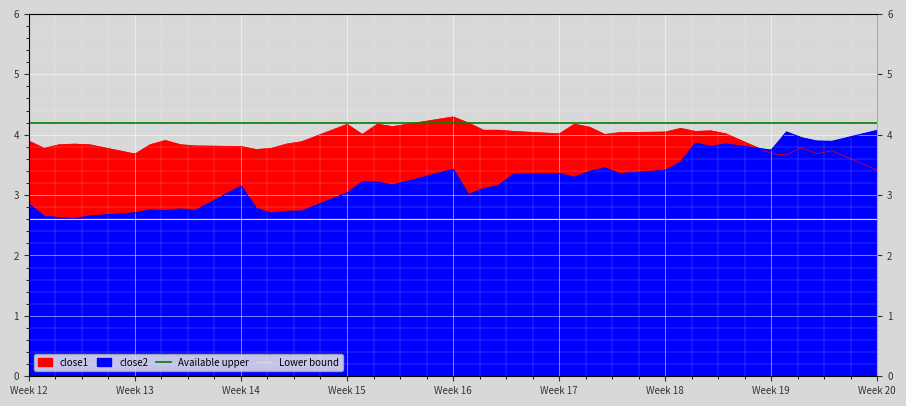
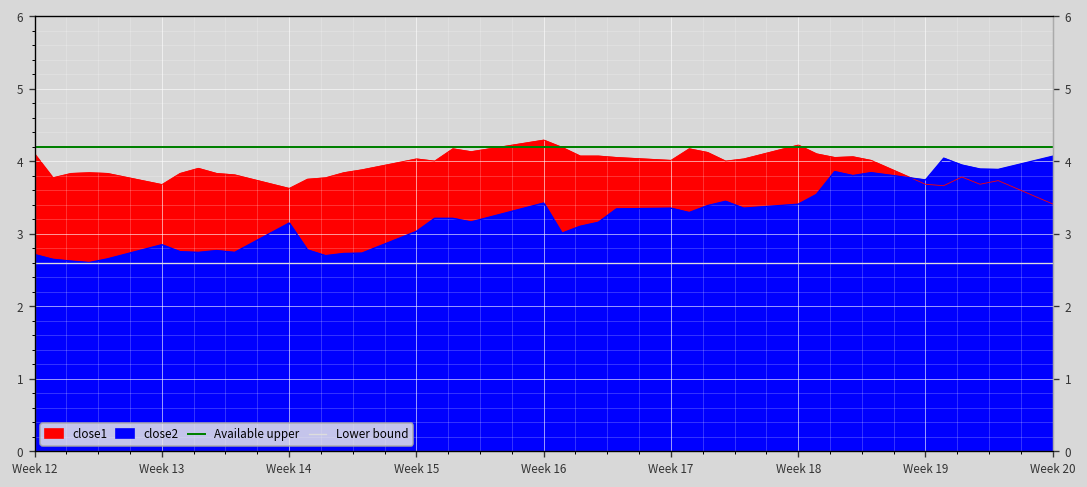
close1, Week 12: 3.9 -> 4.1
close2, Week 12: 2.9 -> 2.7
close2, Week 13: 2.7 -> 2.9
close1, Week 14: 3.8 -> 3.6
close1, Week 15: 4.2 -> 4.0
close1, Week 18: 4.0 -> 4.2
